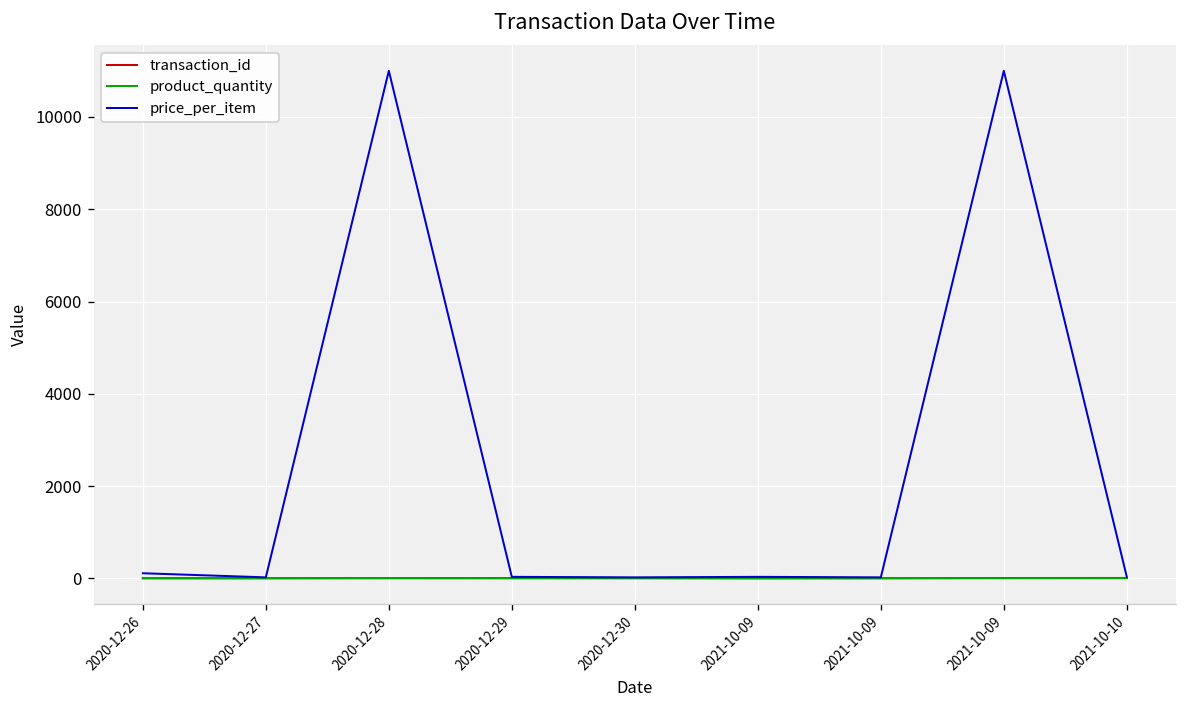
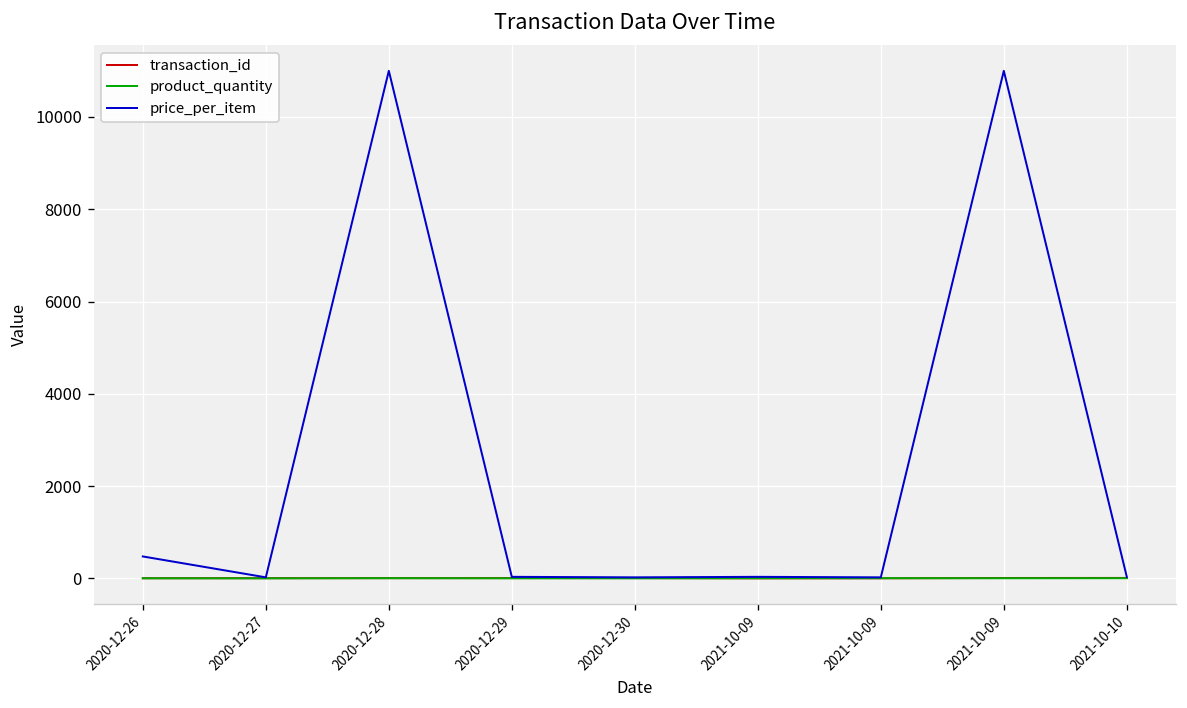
price_per_item, 2020-12-26: 100 -> 500
